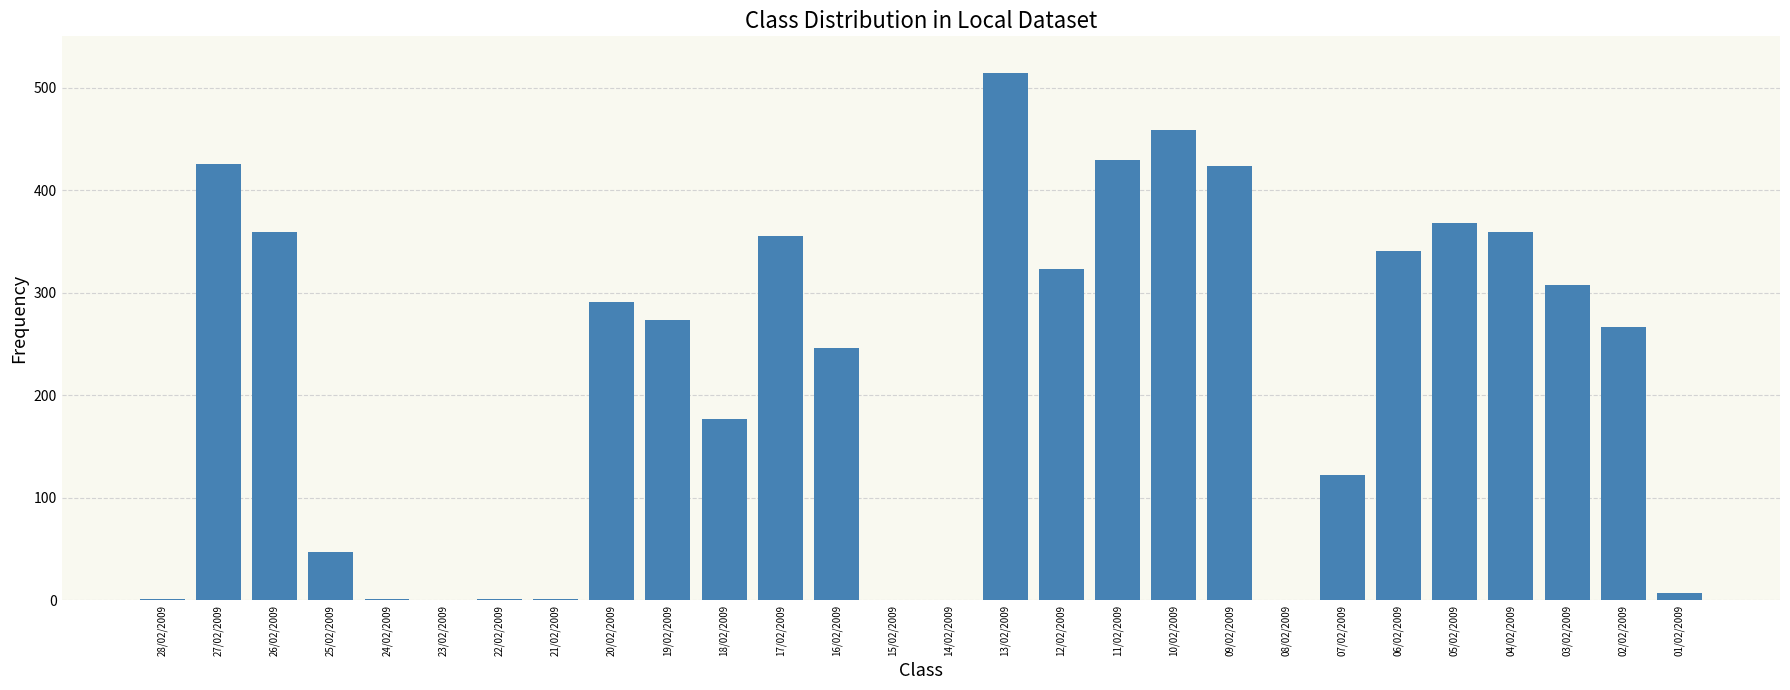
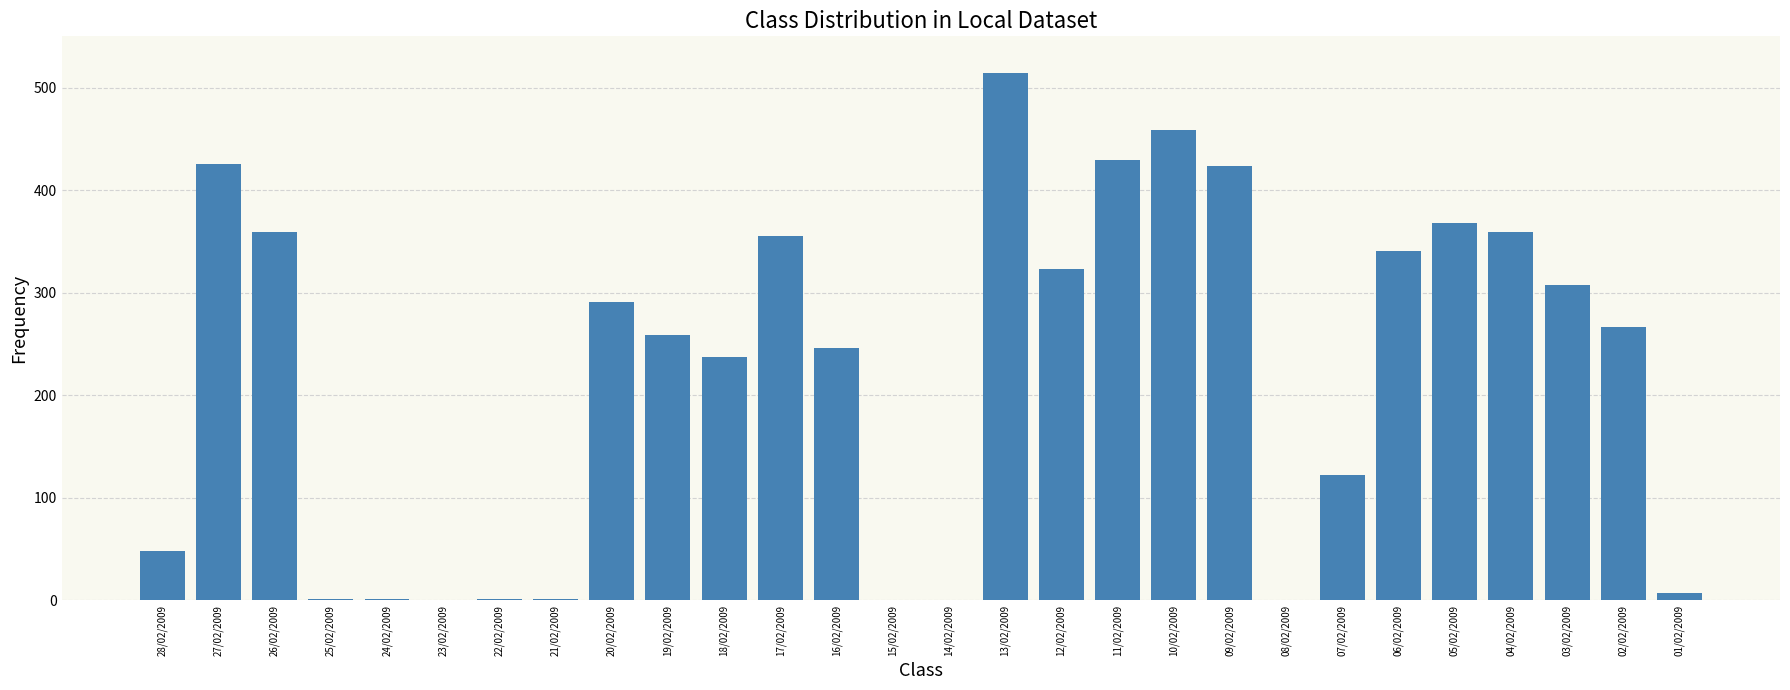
28/02/2009: 1 -> 48
25/02/2009: 47 -> 1
19/02/2009: 273 -> 259
18/02/2009: 177 -> 237
